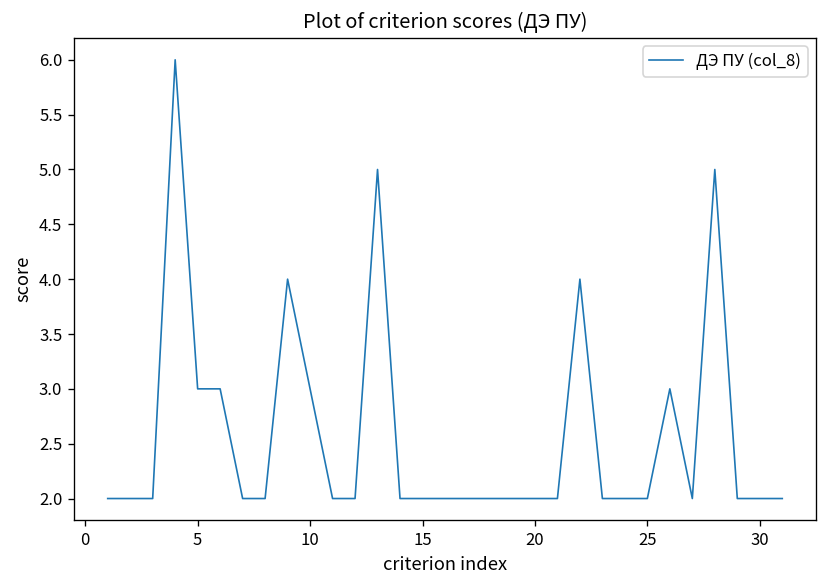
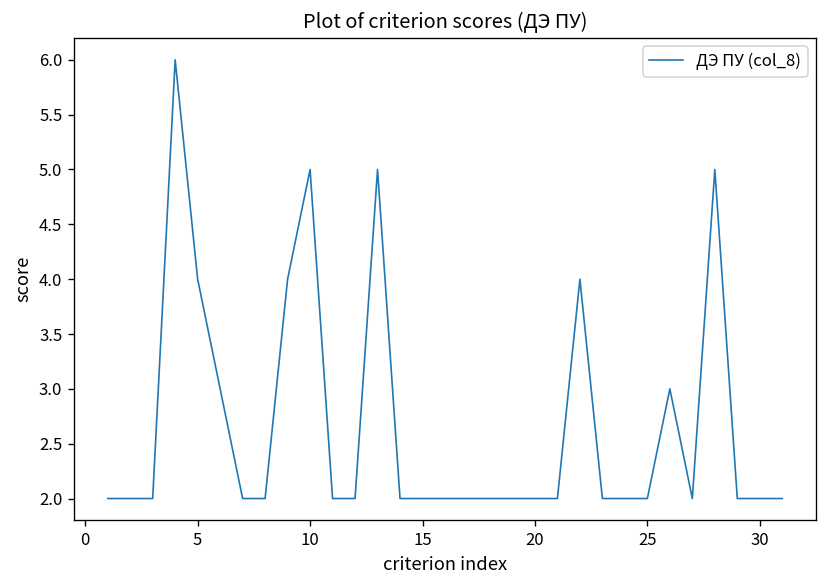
5: 3 -> 4
10: 3 -> 5
